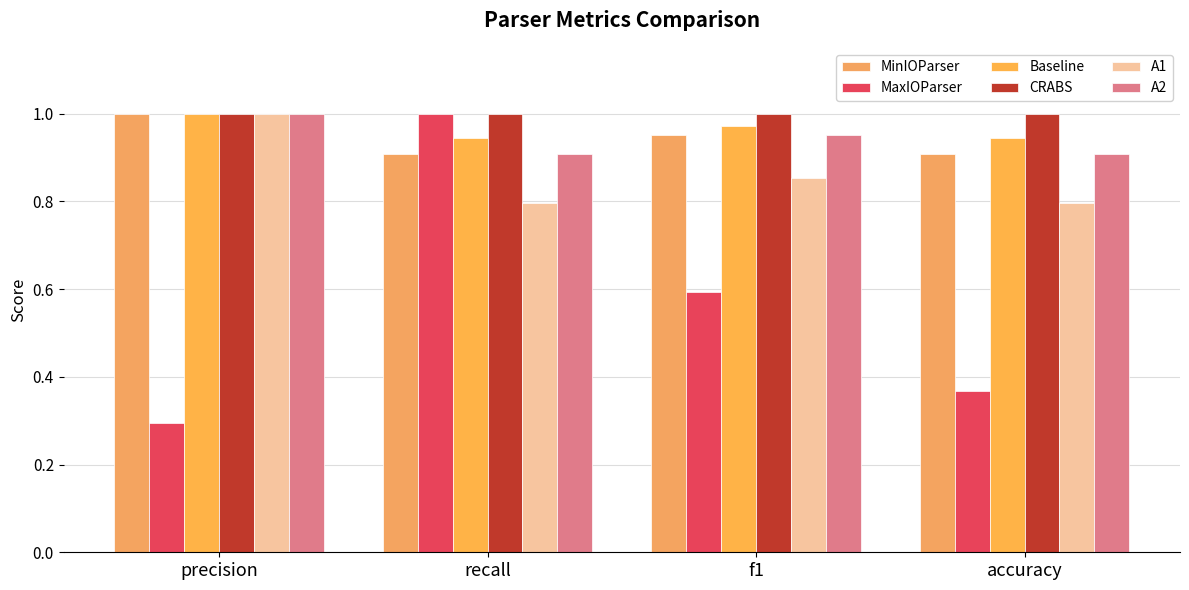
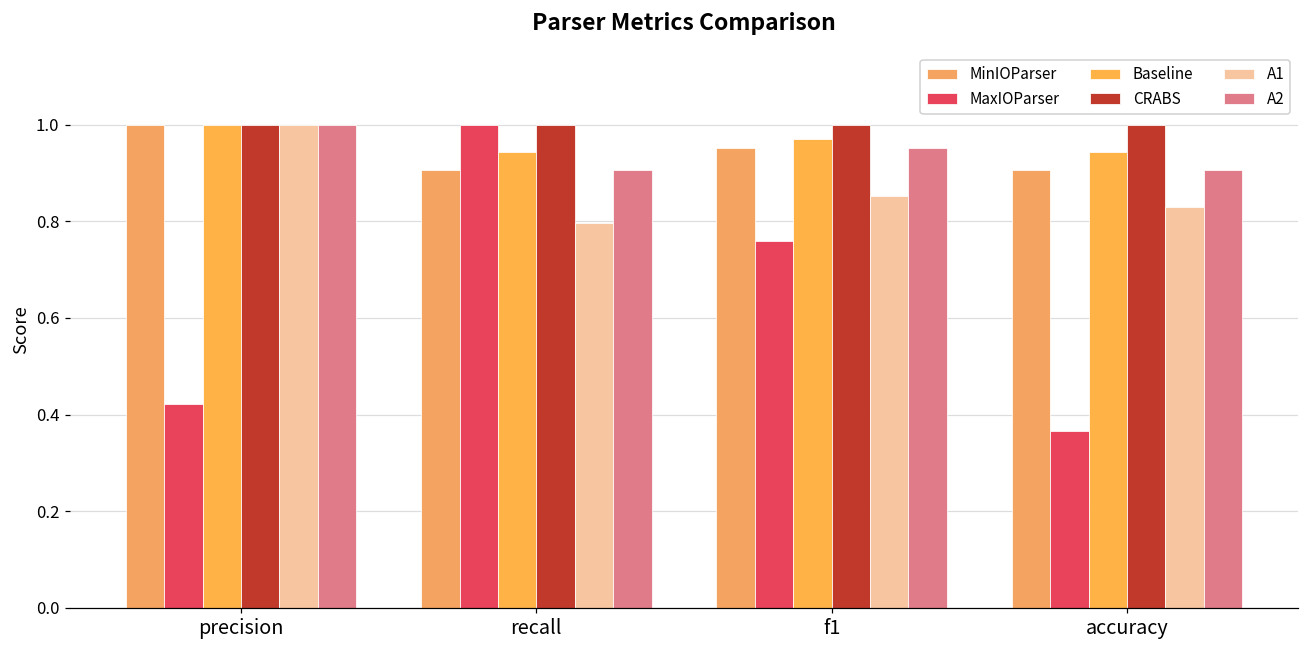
MaxIOParser, precision: 0.29 -> 0.42
MaxIOParser, f1: 0.59 -> 0.76
A1, accuracy: 0.80 -> 0.83
